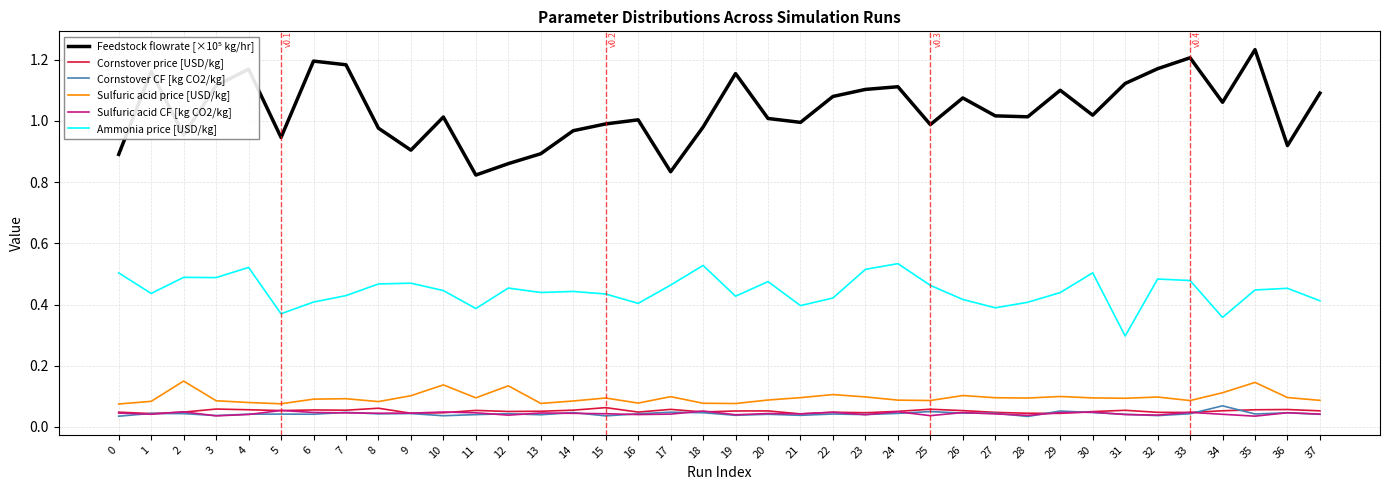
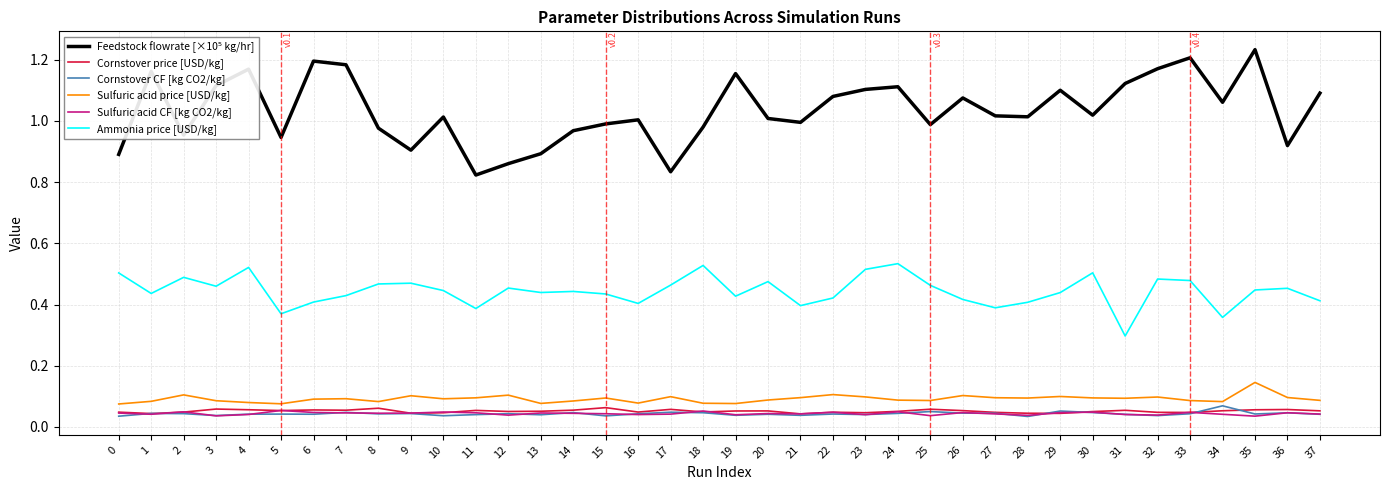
Sulfuric acid price [USD/kg], 2: 0.15 -> 0.10
Ammonia price [USD/kg], 3: 0.49 -> 0.46
Sulfuric acid price [USD/kg], 10: 0.14 -> 0.09
Sulfuric acid price [USD/kg], 12: 0.13 -> 0.10
Sulfuric acid price [USD/kg], 34: 0.11 -> 0.08
